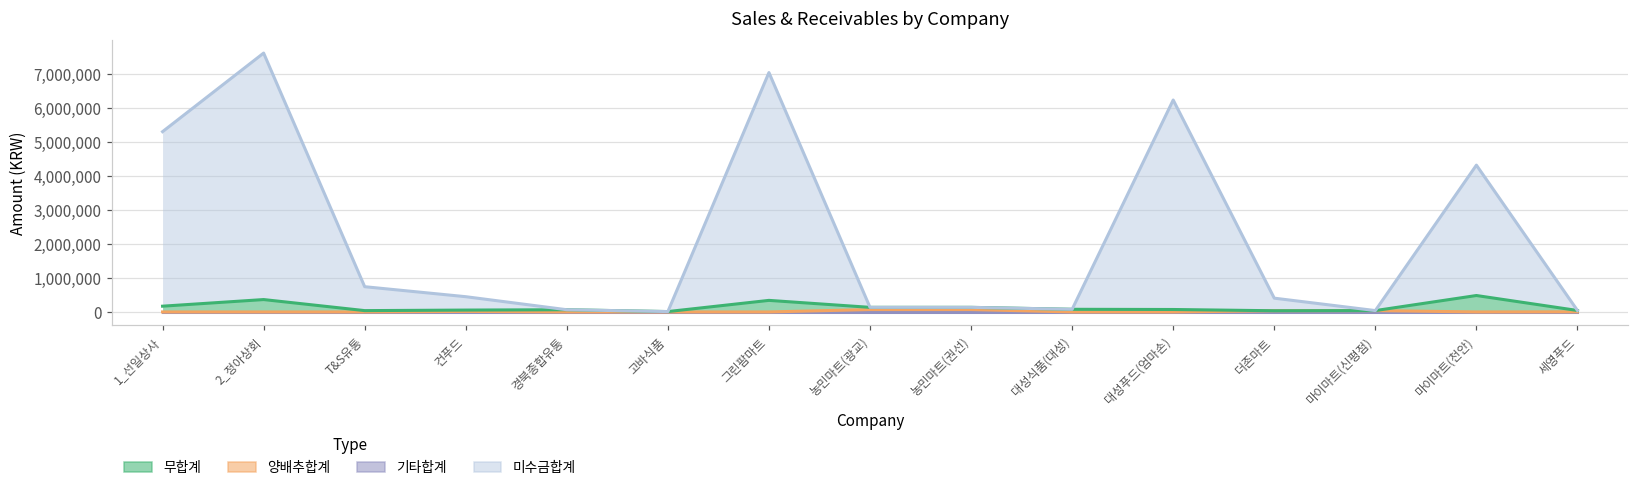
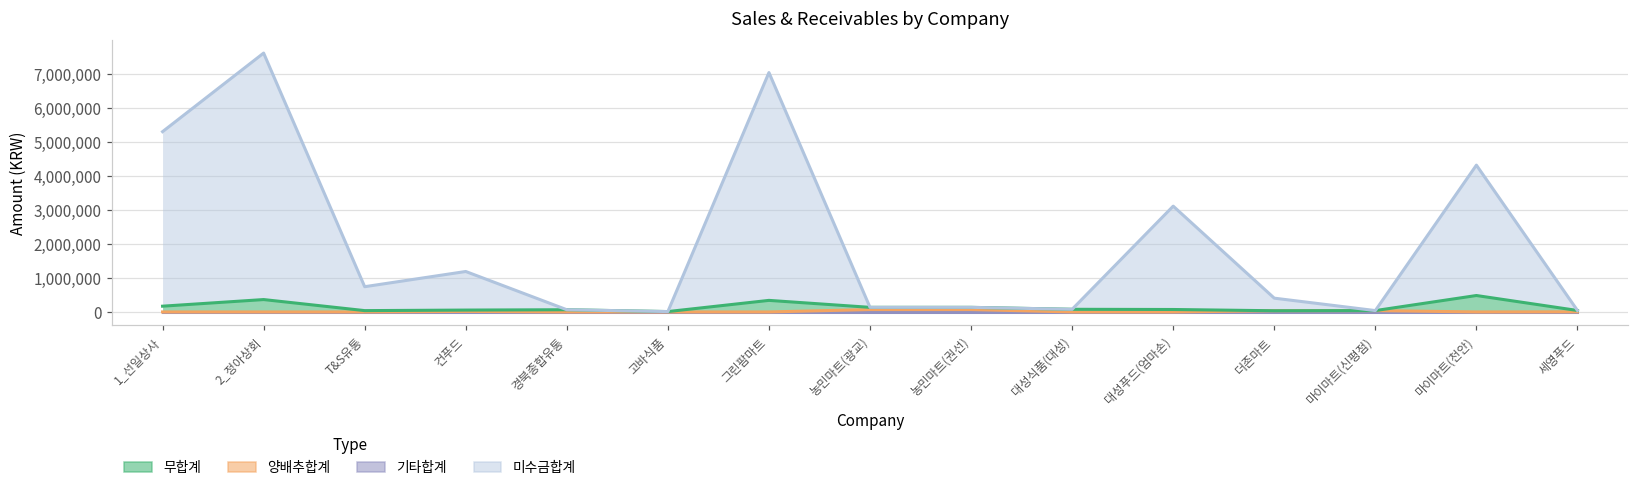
미수금합계, 건푸드: 400,000 -> 1,200,000
미수금합계, 대성푸드(엄마손): 6,200,000 -> 3,100,000
